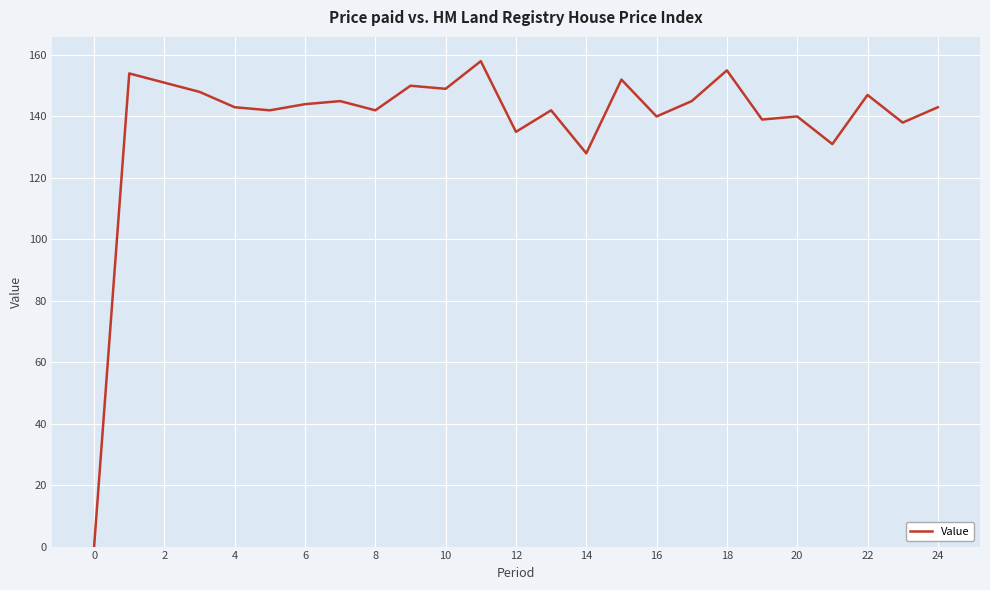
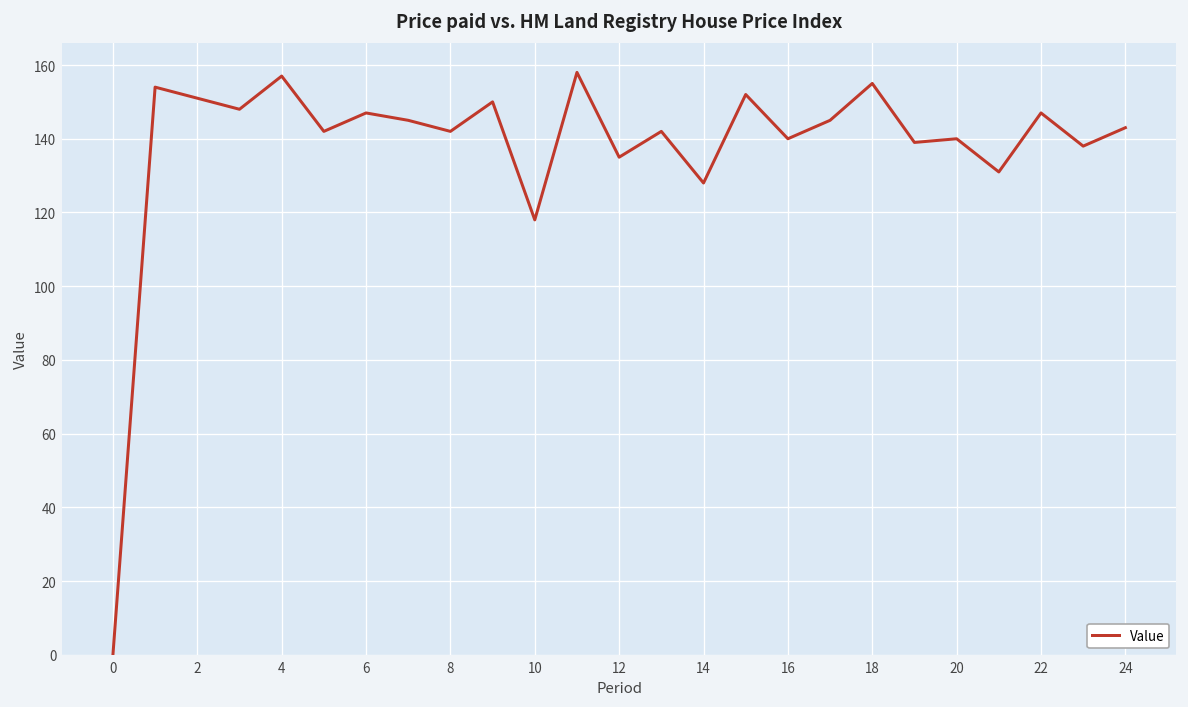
4: 143 -> 157
6: 144 -> 147
10: 149 -> 118
